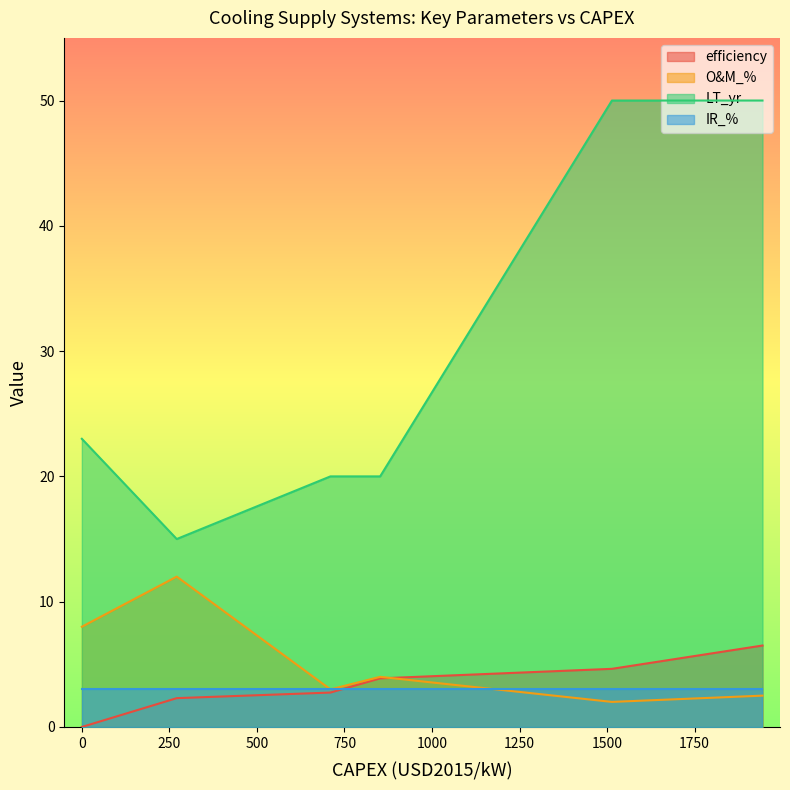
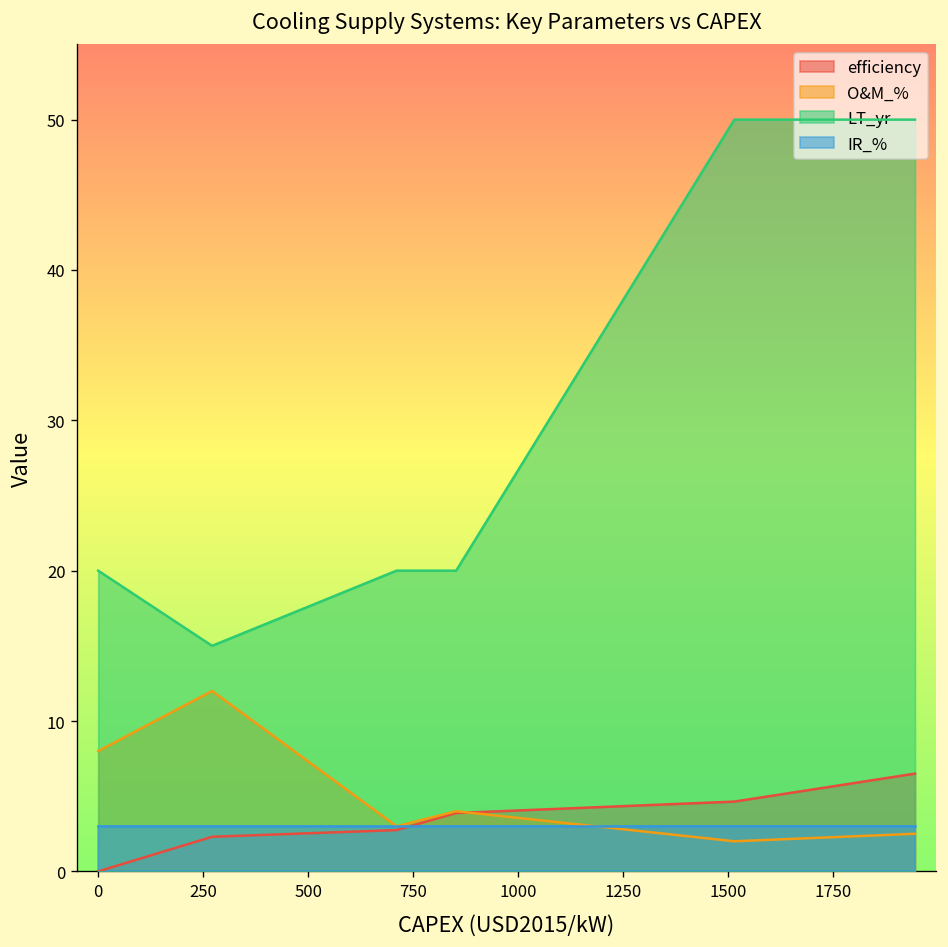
LT_yr, 0: 23 -> 20
